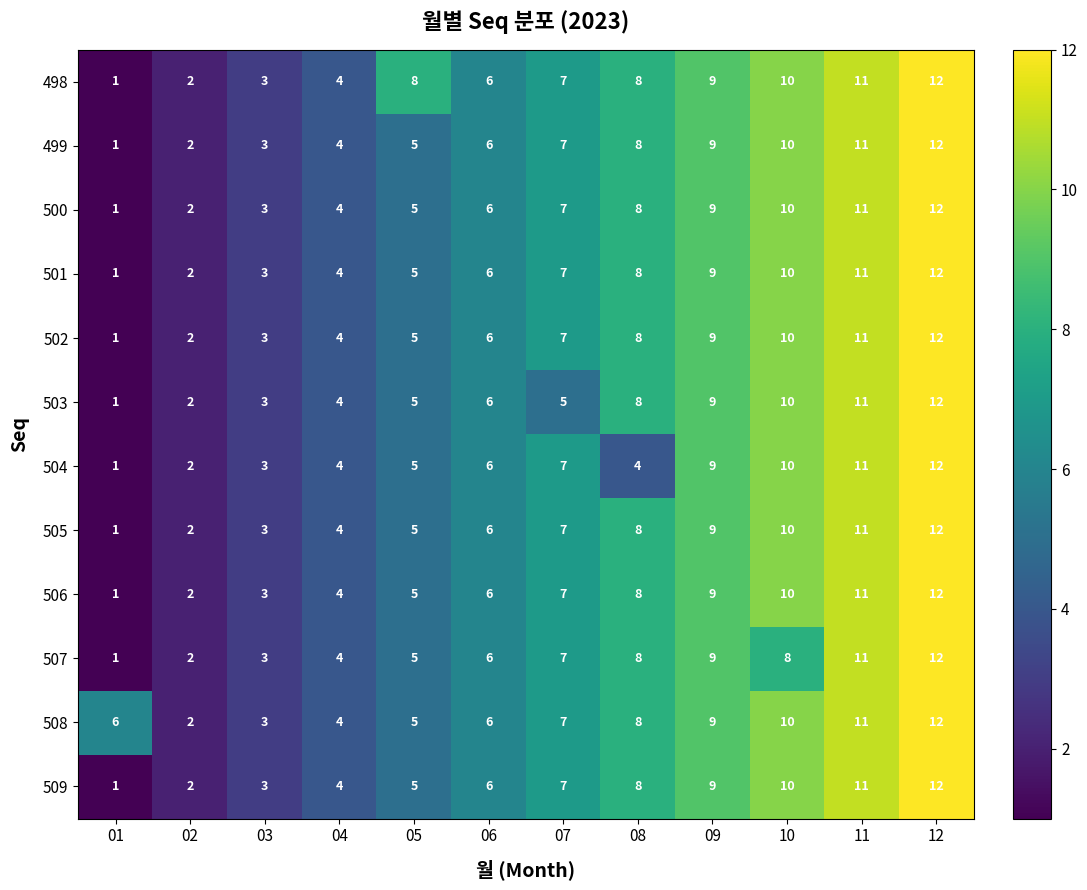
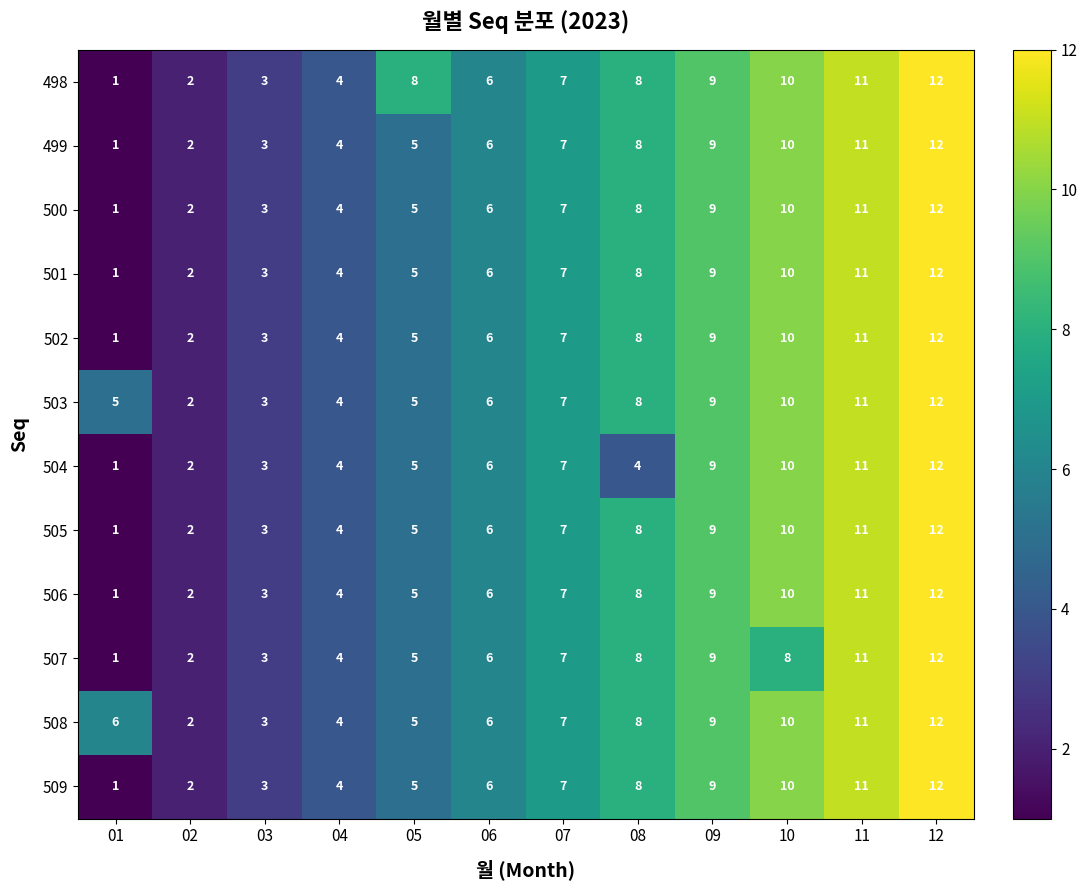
503, 01: 1 -> 5
503, 07: 5 -> 7
